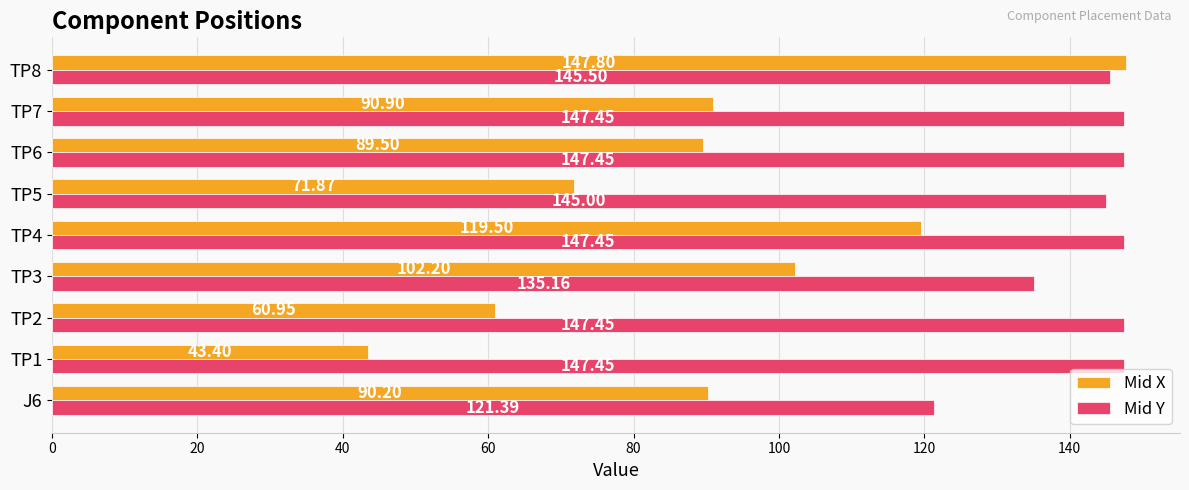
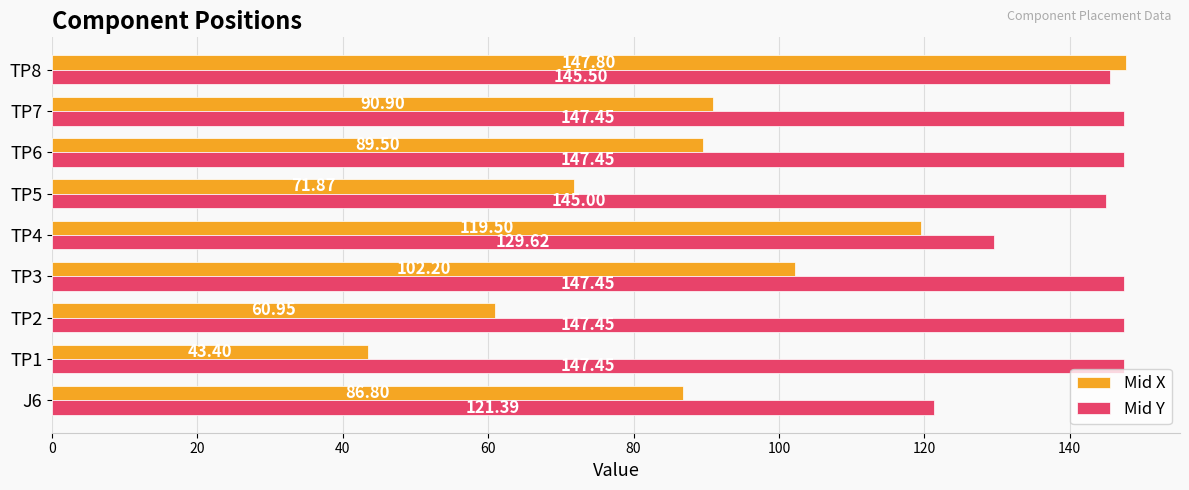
Mid Y, TP4: 147.45 -> 129.62
Mid Y, TP3: 135.16 -> 147.45
Mid X, J6: 90.20 -> 86.80
